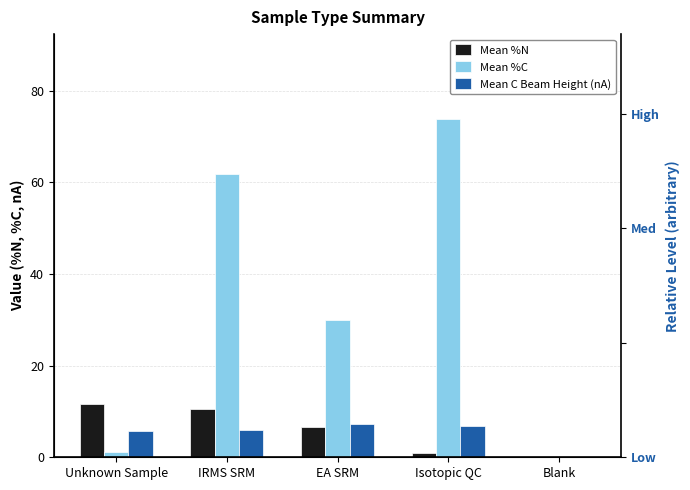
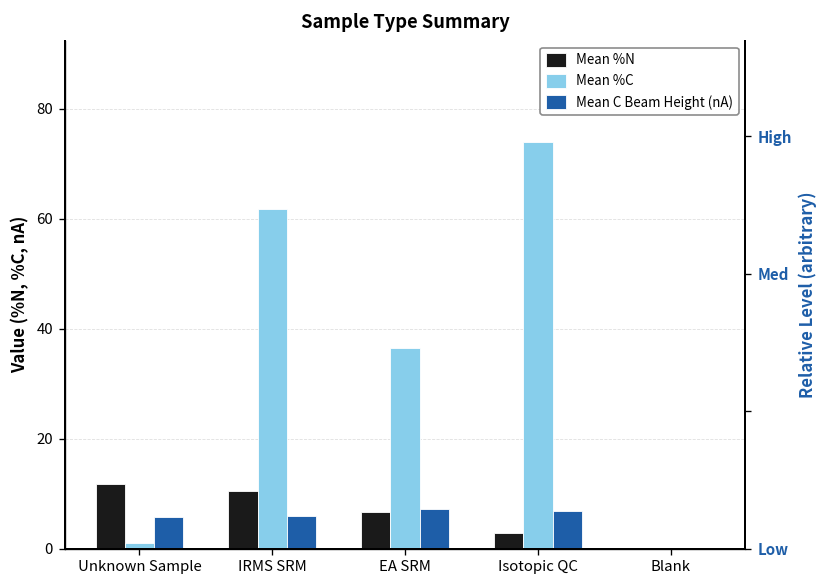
Mean %C, EA SRM: 30 -> 37
Mean %N, Isotopic QC: 1 -> 3
